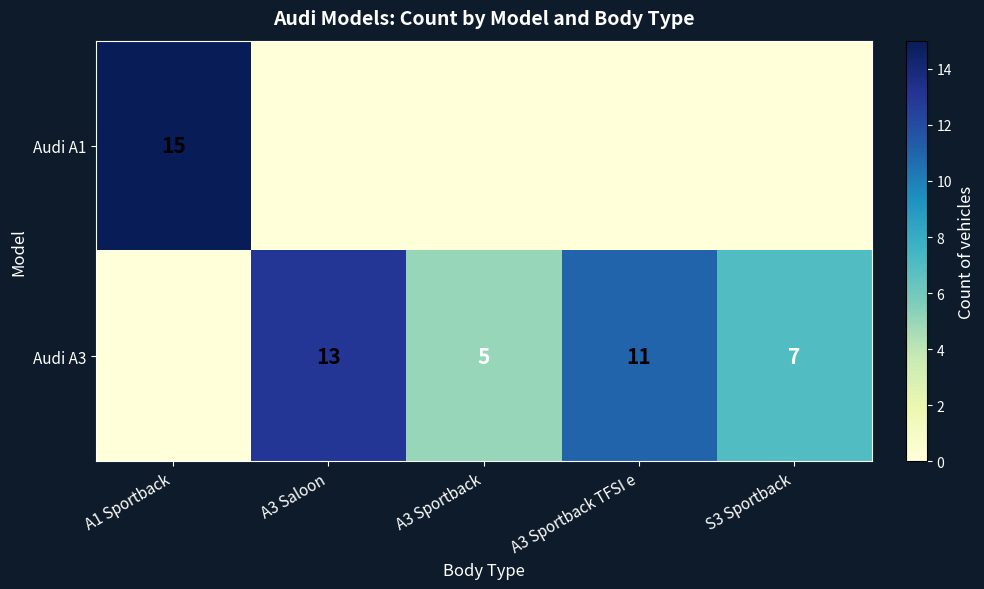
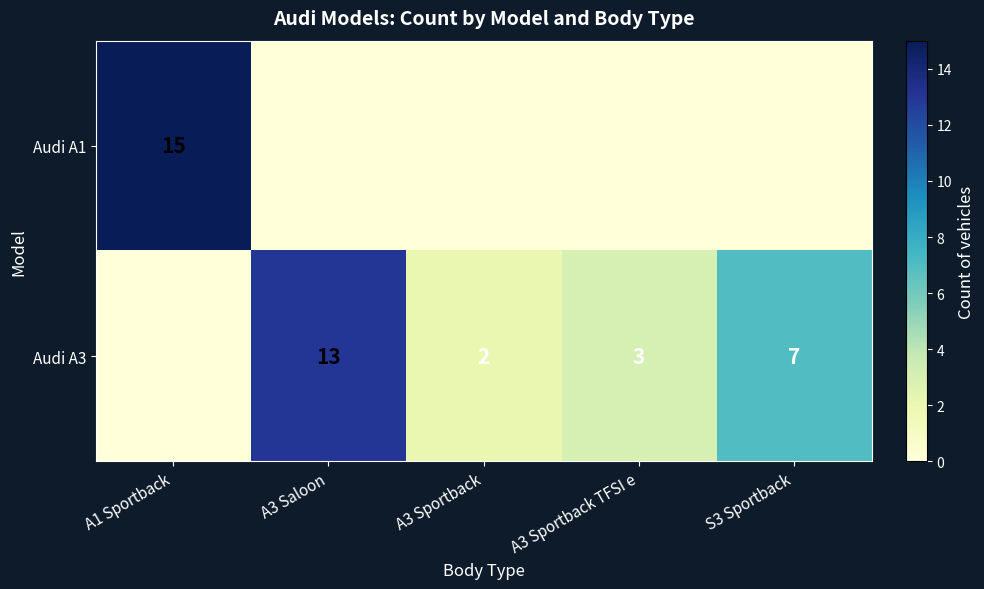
Audi A3, A3 Sportback: 5 -> 2
Audi A3, A3 Sportback TFSI e: 11 -> 3
